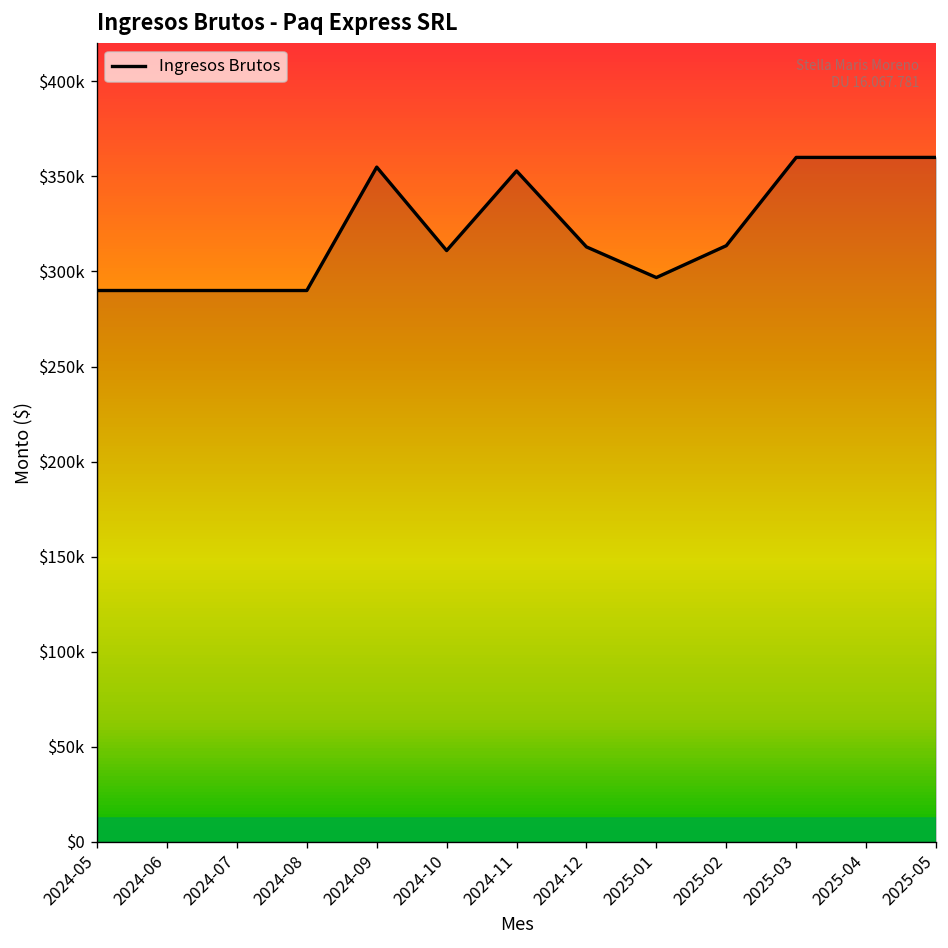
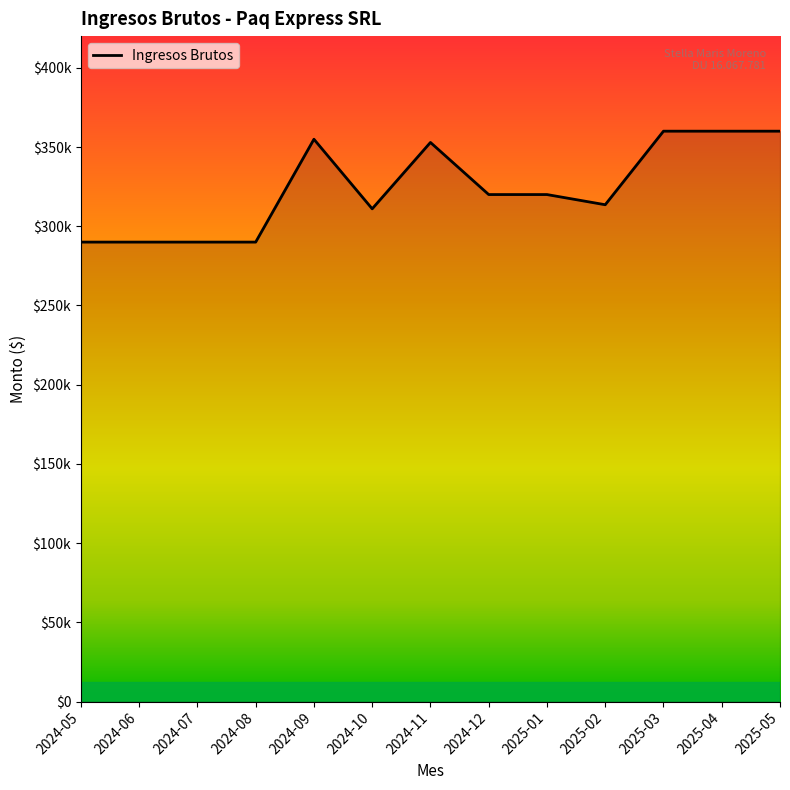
2024-12: $313000 -> $320000
2025-01: $297000 -> $320000
